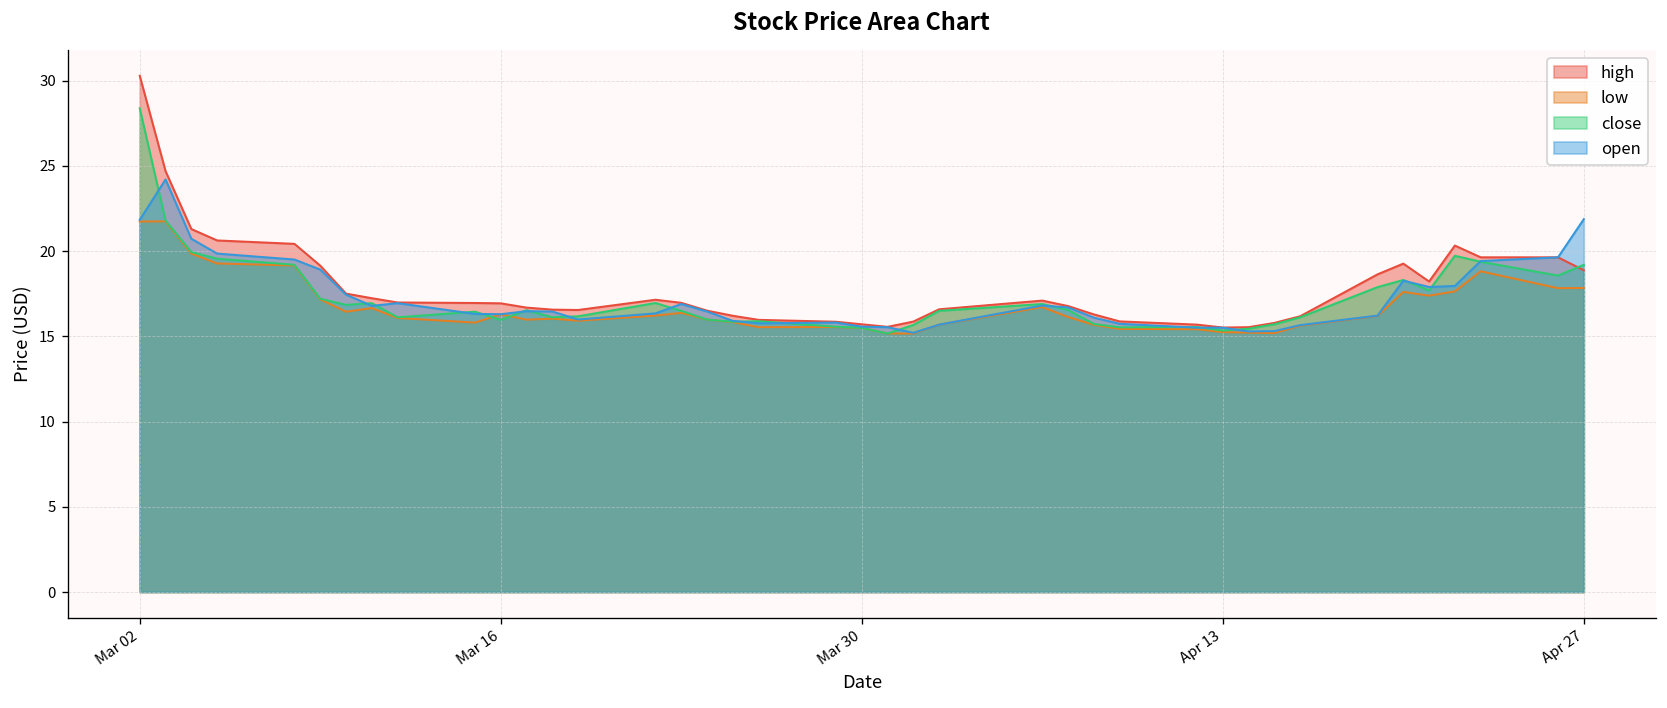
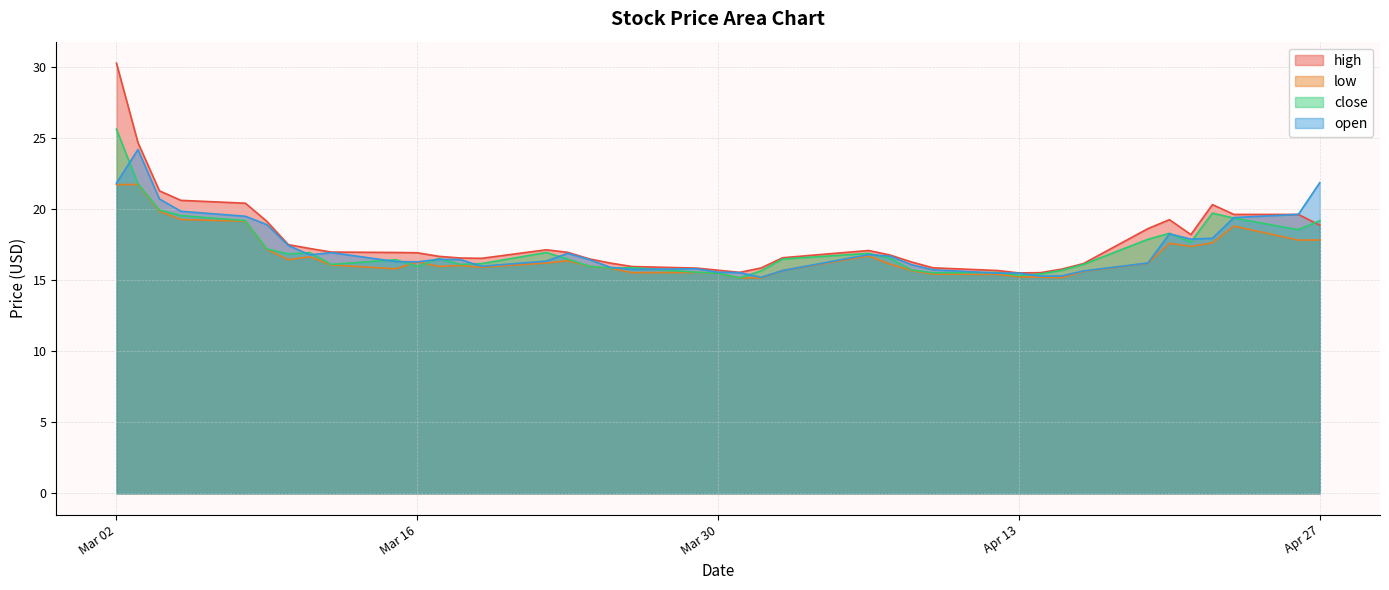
close, Mar 02: 28.4 -> 25.6
